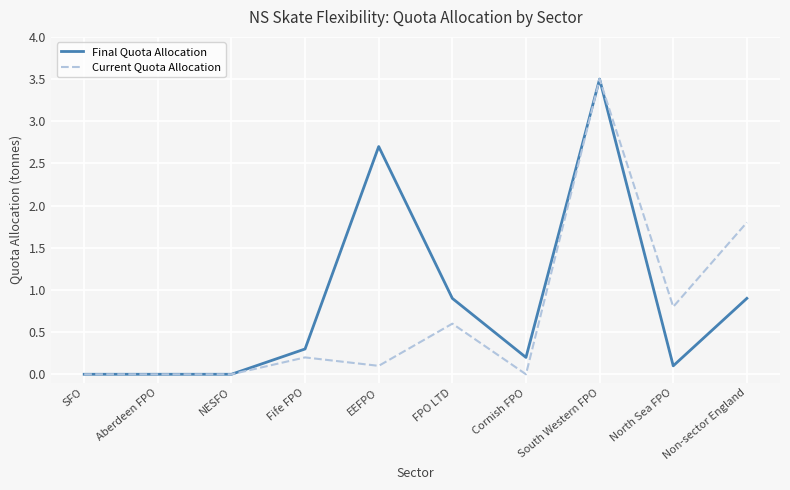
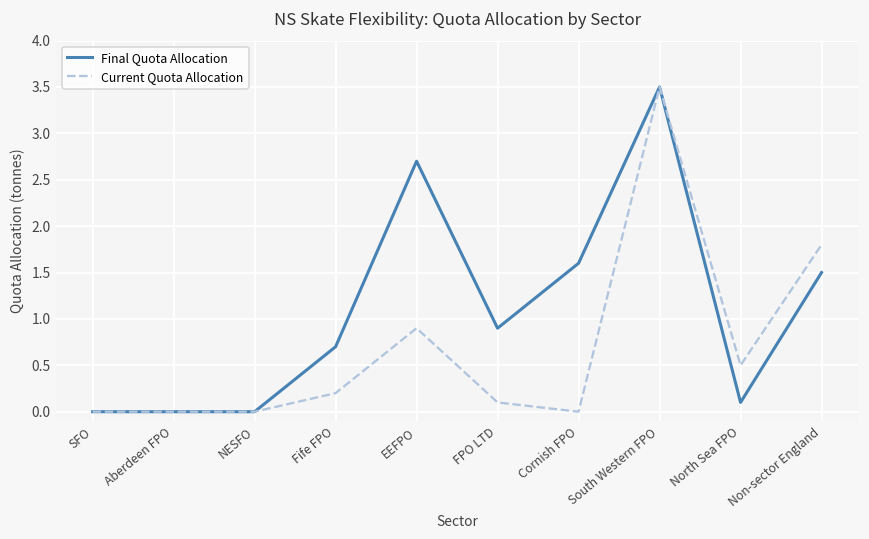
Final Quota Allocation, Fife FPO: 0.3 -> 0.7
Current Quota Allocation, EEFPO: 0.1 -> 0.9
Current Quota Allocation, FPO LTD: 0.6 -> 0.1
Final Quota Allocation, Cornish FPO: 0.2 -> 1.6
Current Quota Allocation, North Sea FPO: 0.8 -> 0.5
Final Quota Allocation, Non-sector England: 0.9 -> 1.5
